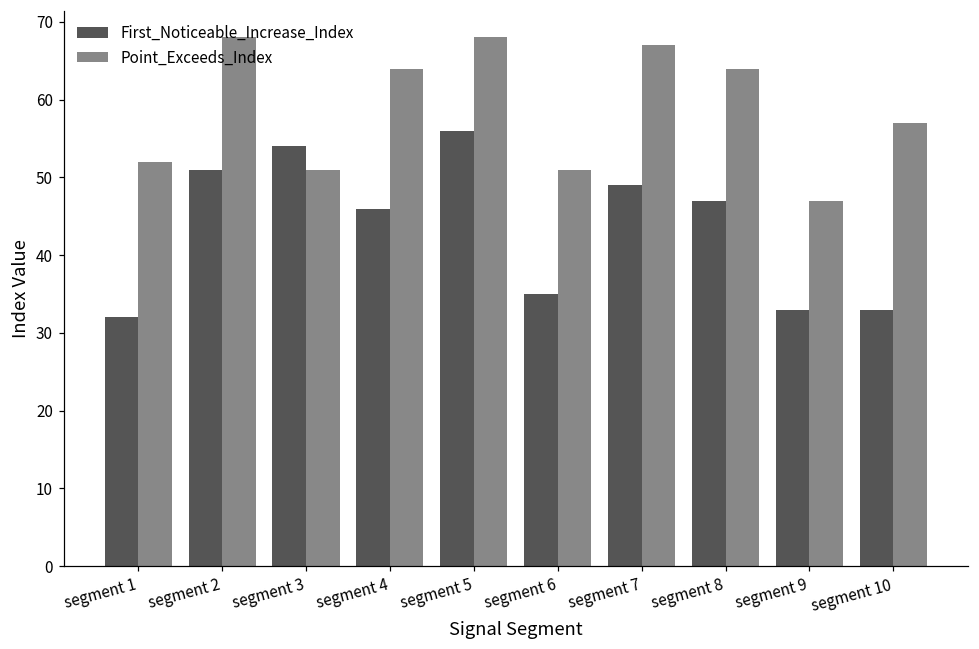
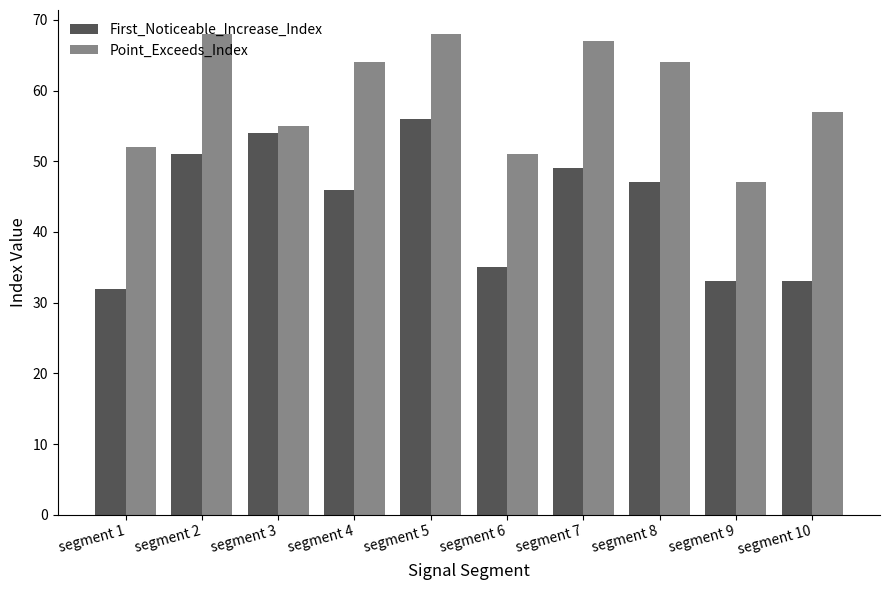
Point_Exceeds_Index, segment 3: 51 -> 55
